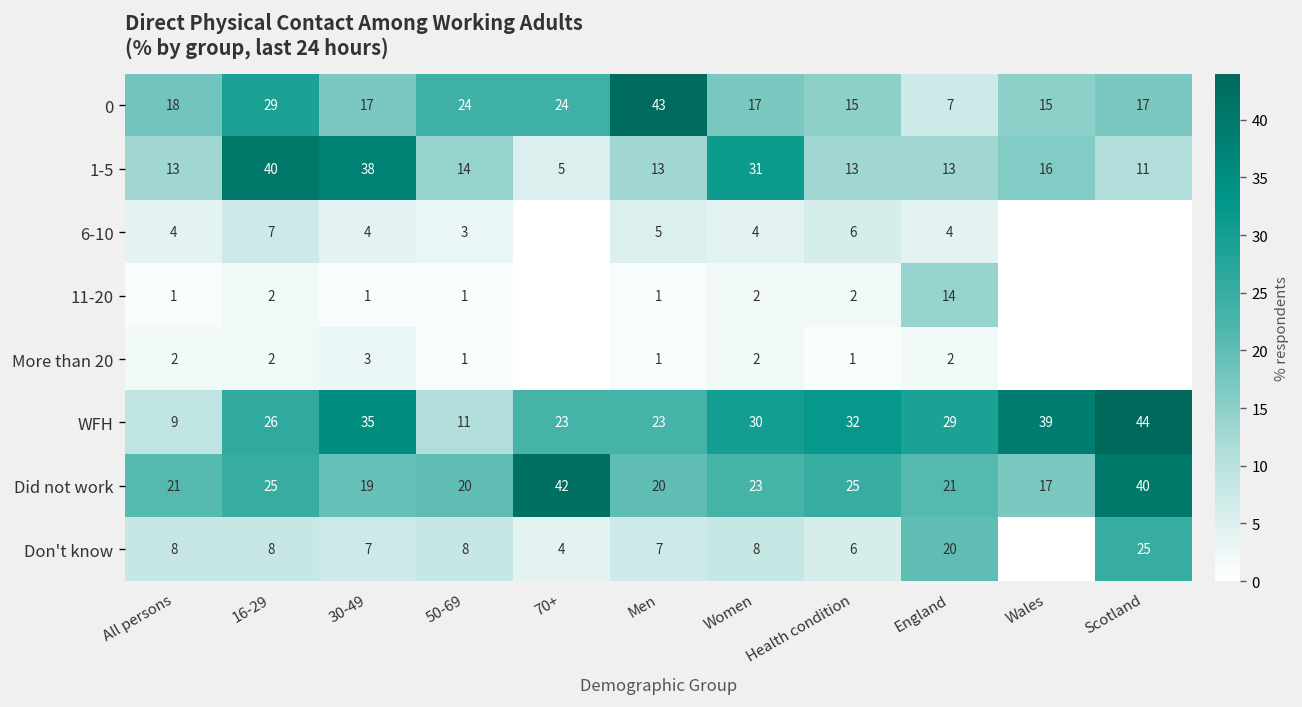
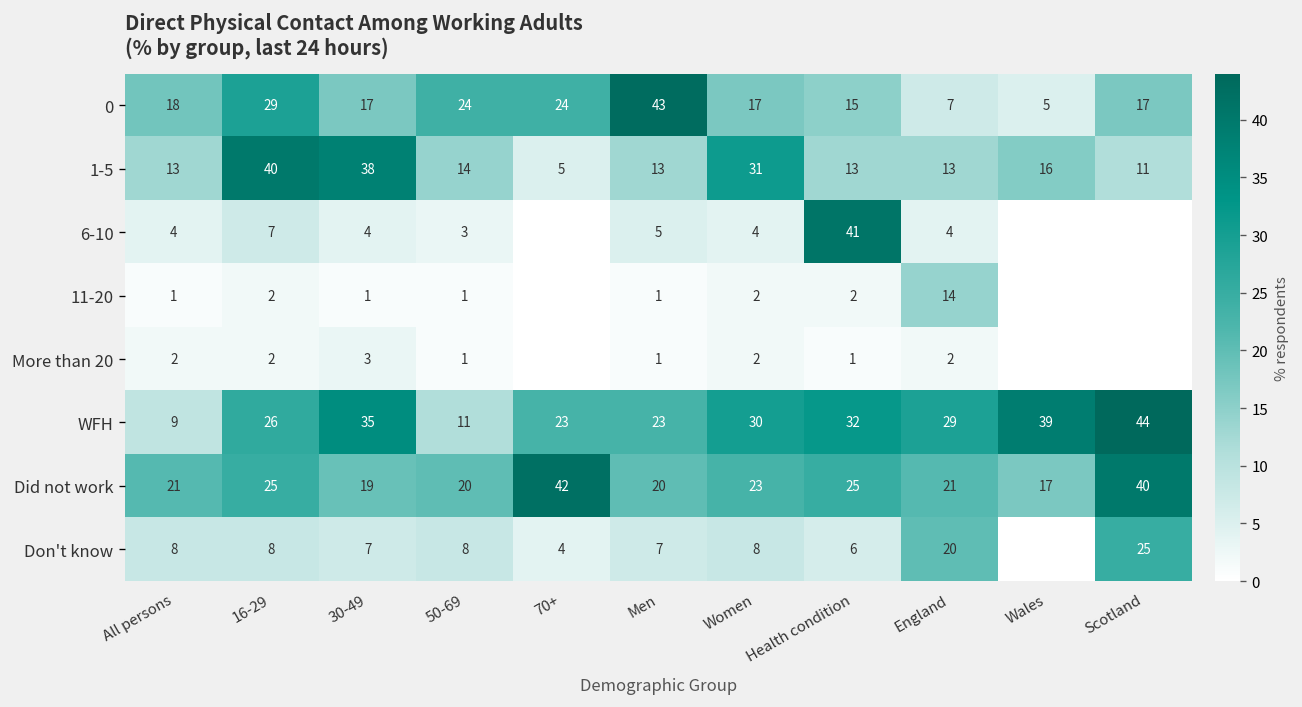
0, Wales: 15 -> 5
6-10, Health condition: 6 -> 41
